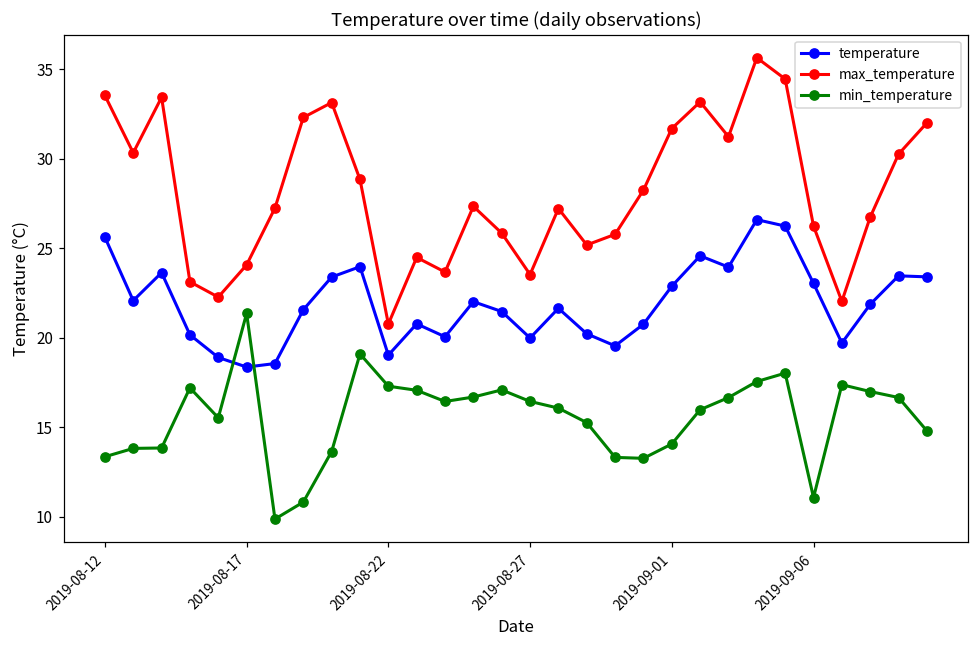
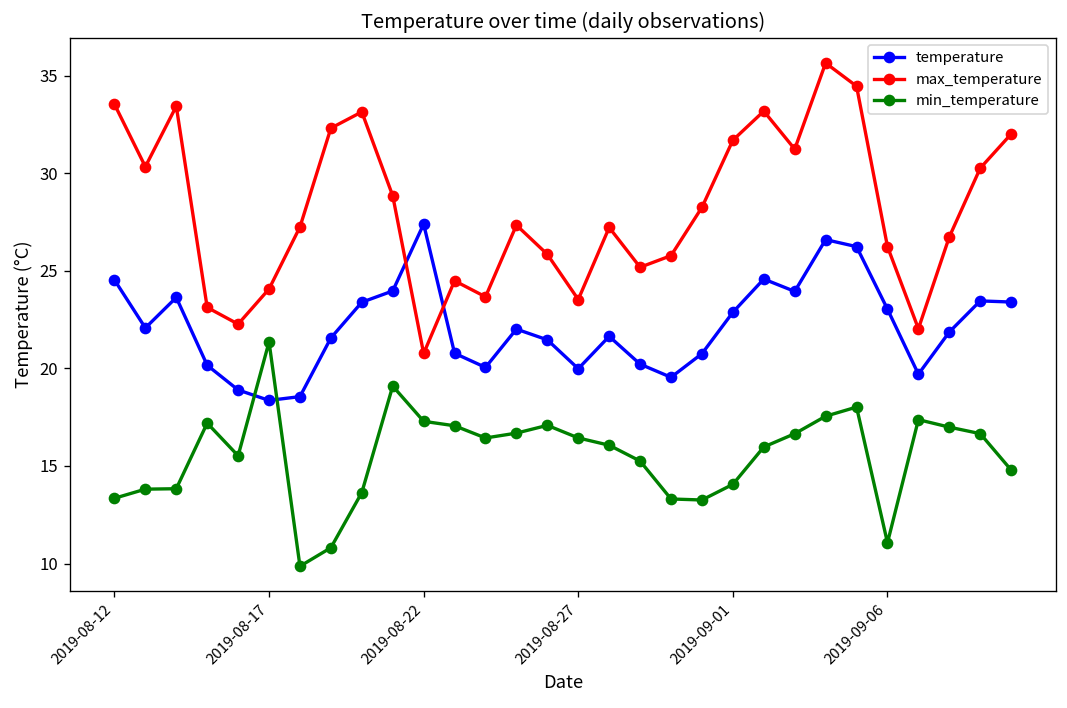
temperature, 2019-08-12: 25.6 -> 24.5
temperature, 2019-08-22: 19.0 -> 27.4
